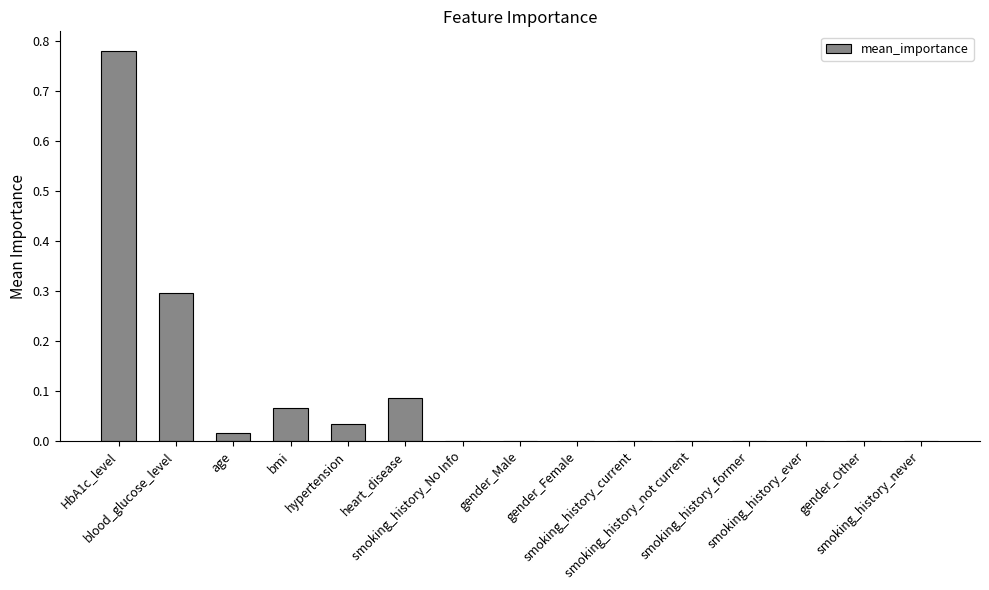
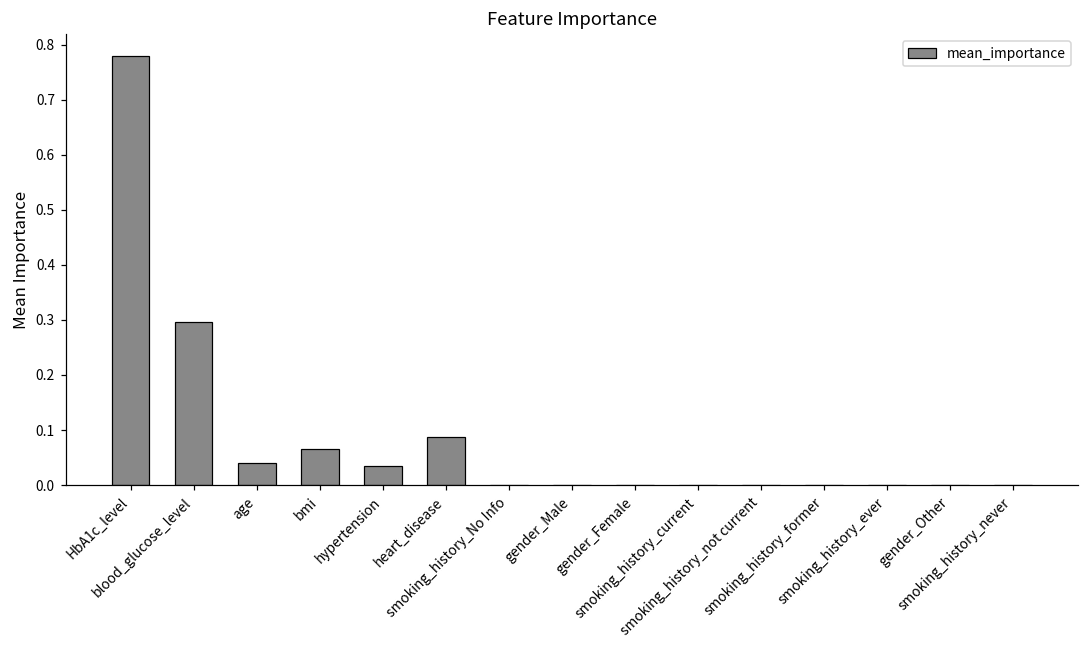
age: 0.02 -> 0.04
